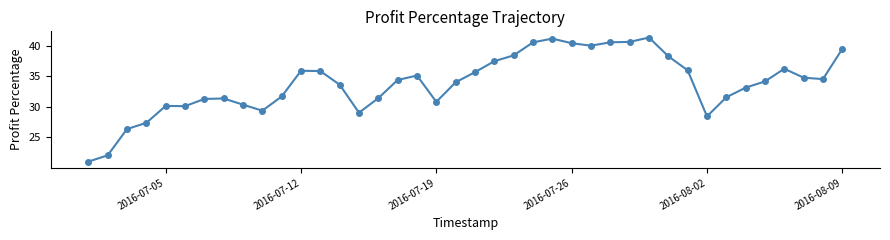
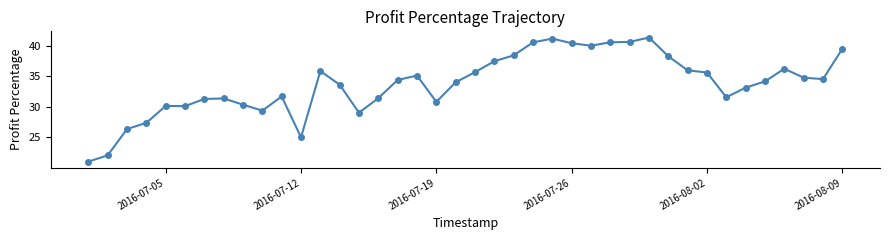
2016-07-12: 36 -> 25
2016-08-02: 28 -> 36
